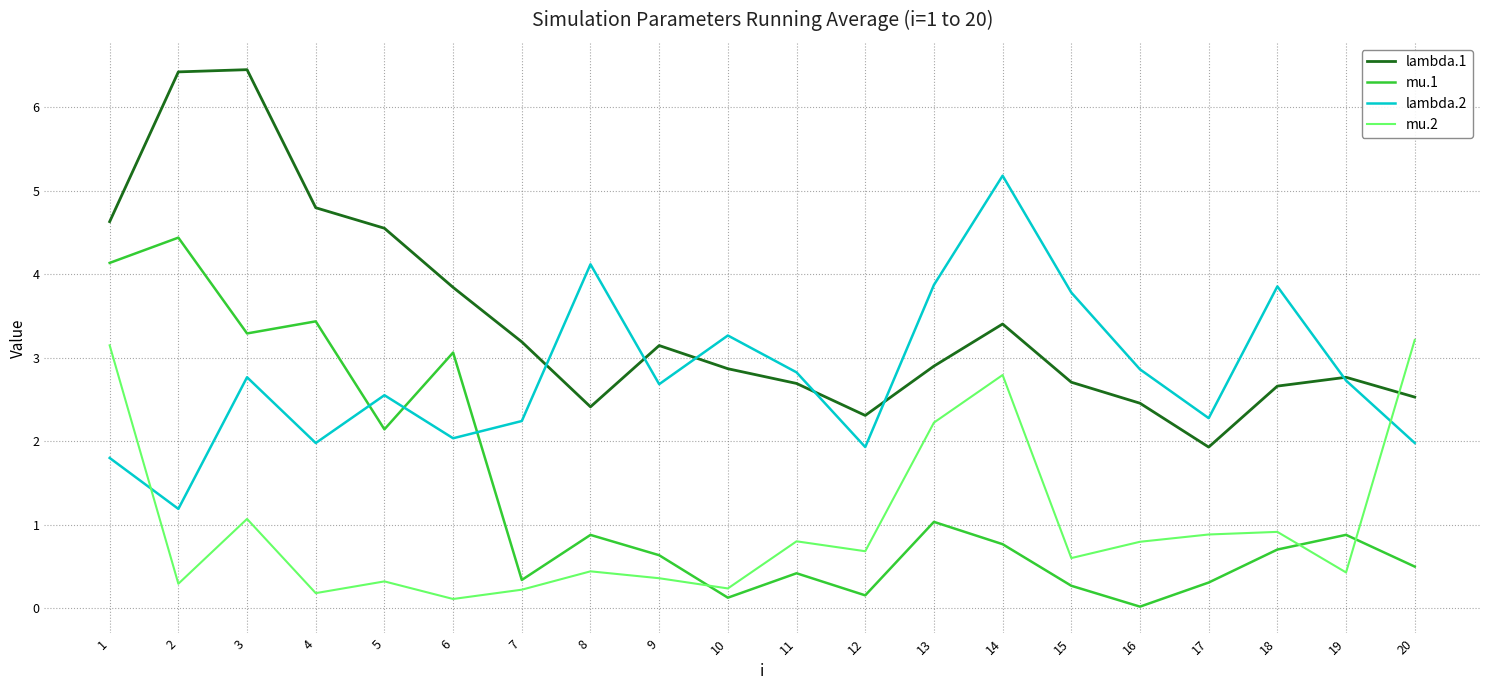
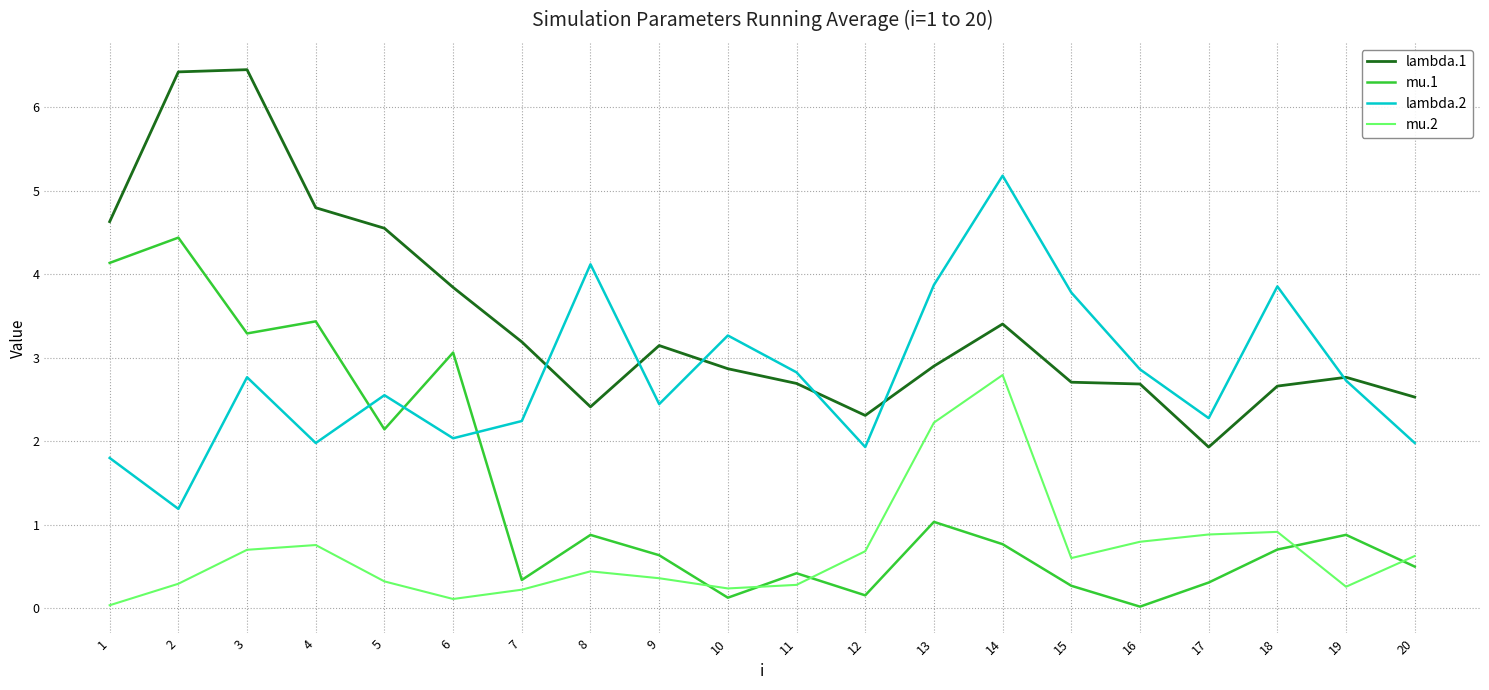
mu.2, 1: 3.1 -> 0.0
mu.2, 3: 1.1 -> 0.7
mu.2, 4: 0.2 -> 0.8
lambda.2, 9: 2.7 -> 2.4
mu.2, 11: 0.8 -> 0.3
lambda.1, 16: 2.5 -> 2.7
mu.2, 19: 0.4 -> 0.3
mu.2, 20: 3.2 -> 0.6
